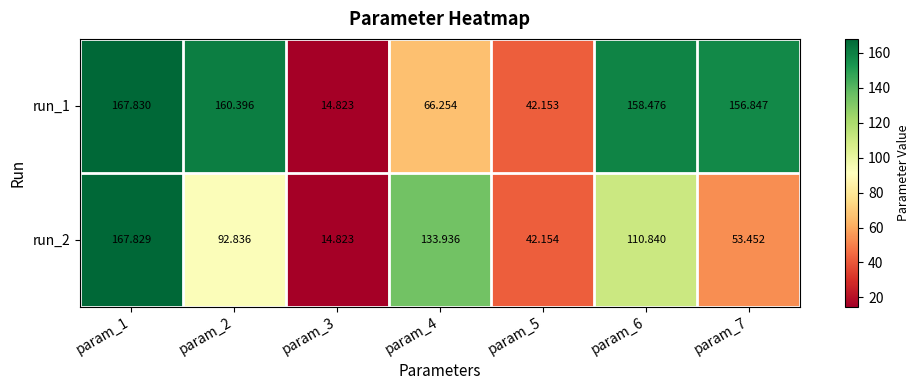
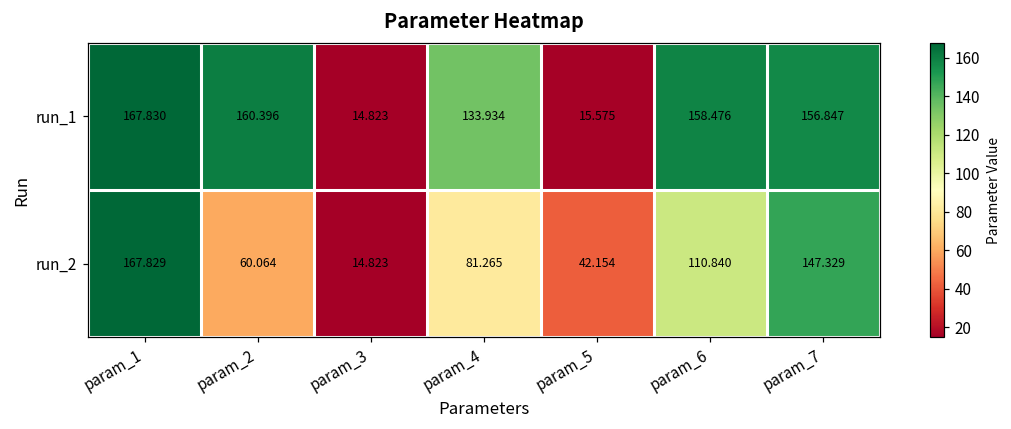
run_1, param_4: 66.254 -> 133.934
run_1, param_5: 42.153 -> 15.575
run_2, param_2: 92.836 -> 60.064
run_2, param_4: 133.936 -> 81.265
run_2, param_7: 53.452 -> 147.329
